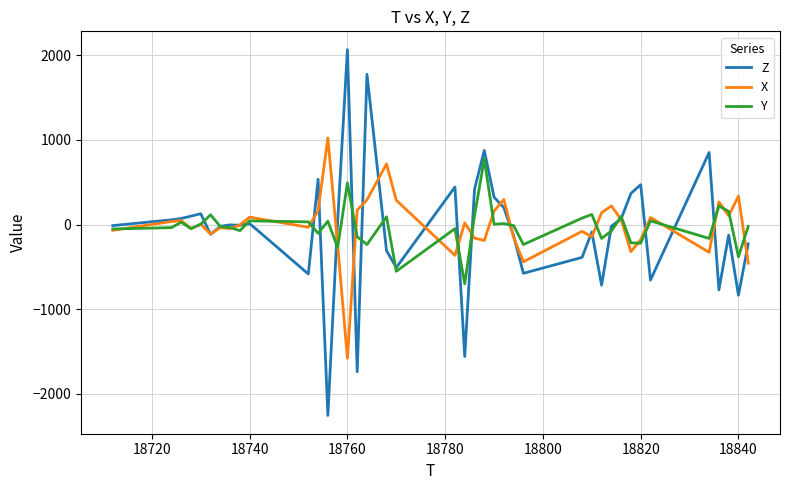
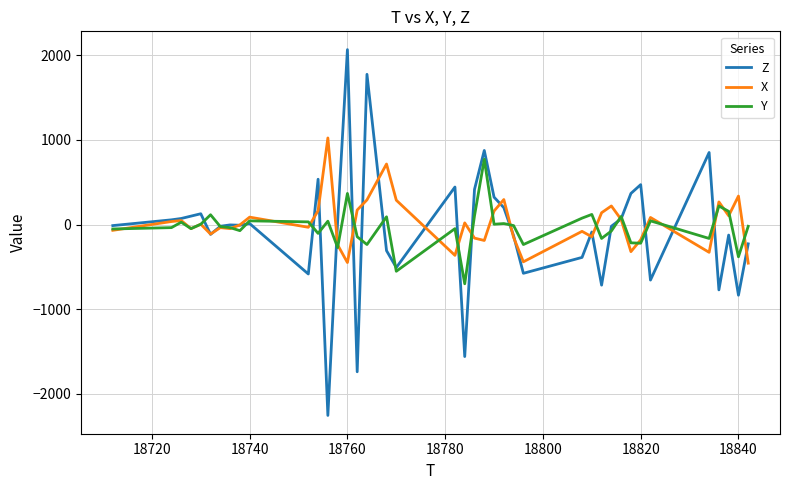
X, 18760: -1600 -> -400
Y, 18760: 500 -> 400
